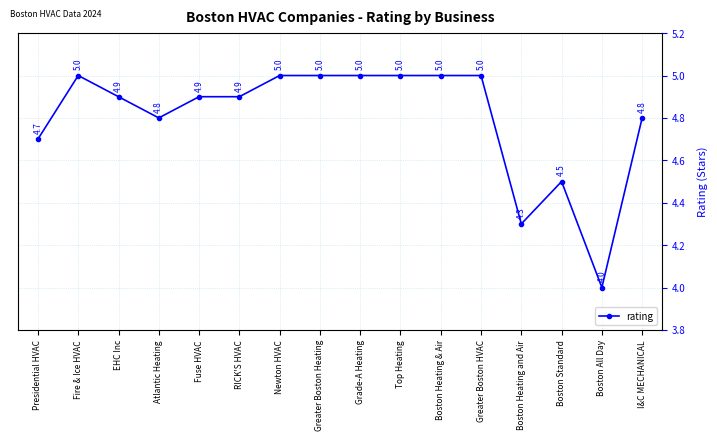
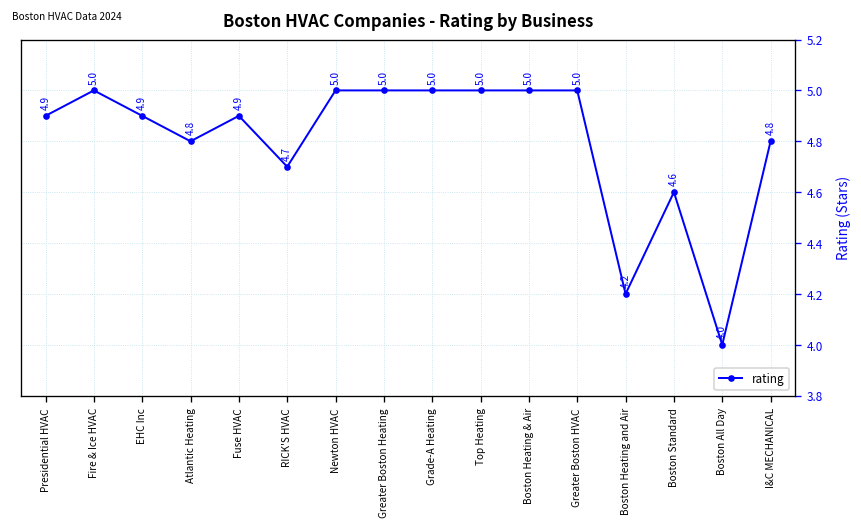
Presidential HVAC: 4.7 -> 4.9
RICK'S HVAC: 4.9 -> 4.7
Boston Heating and Air: 4.3 -> 4.2
Boston Standard: 4.5 -> 4.6
